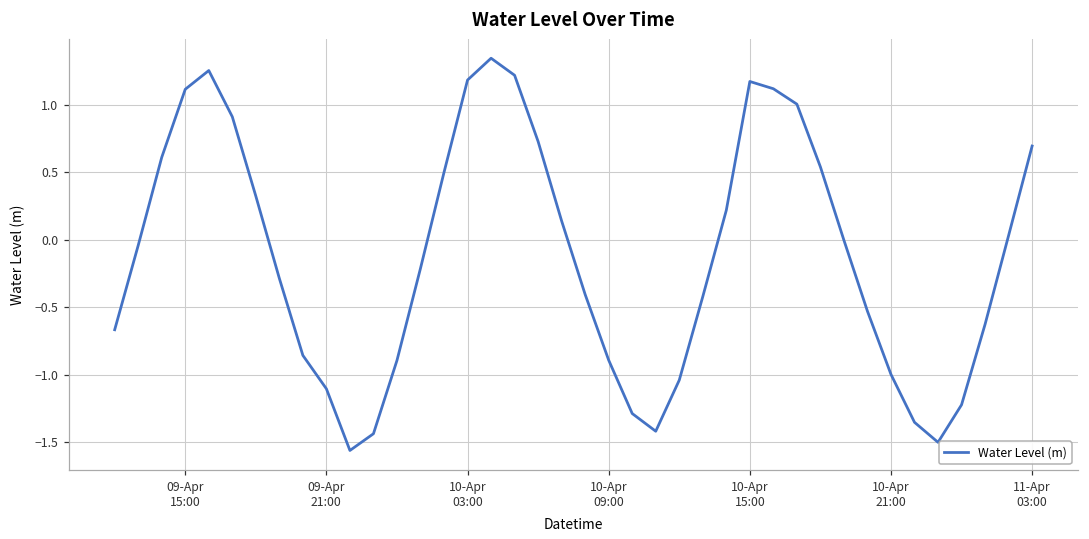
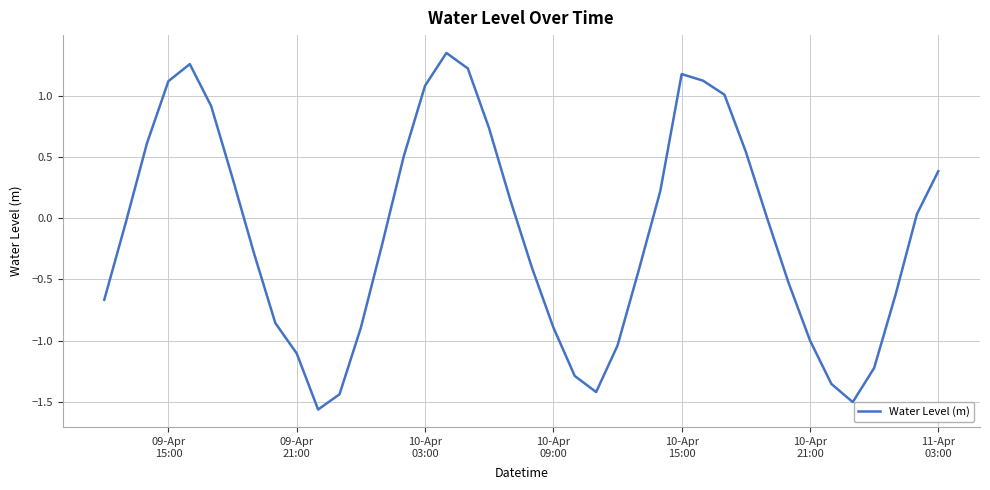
10-Apr 03:00: 1.19 -> 1.08
11-Apr 03:00: 0.70 -> 0.38
